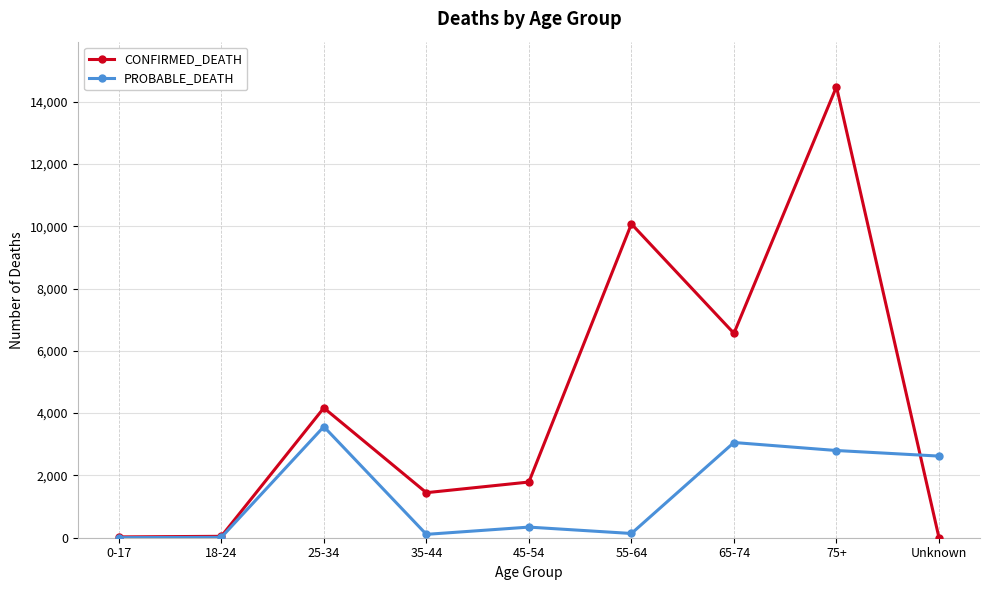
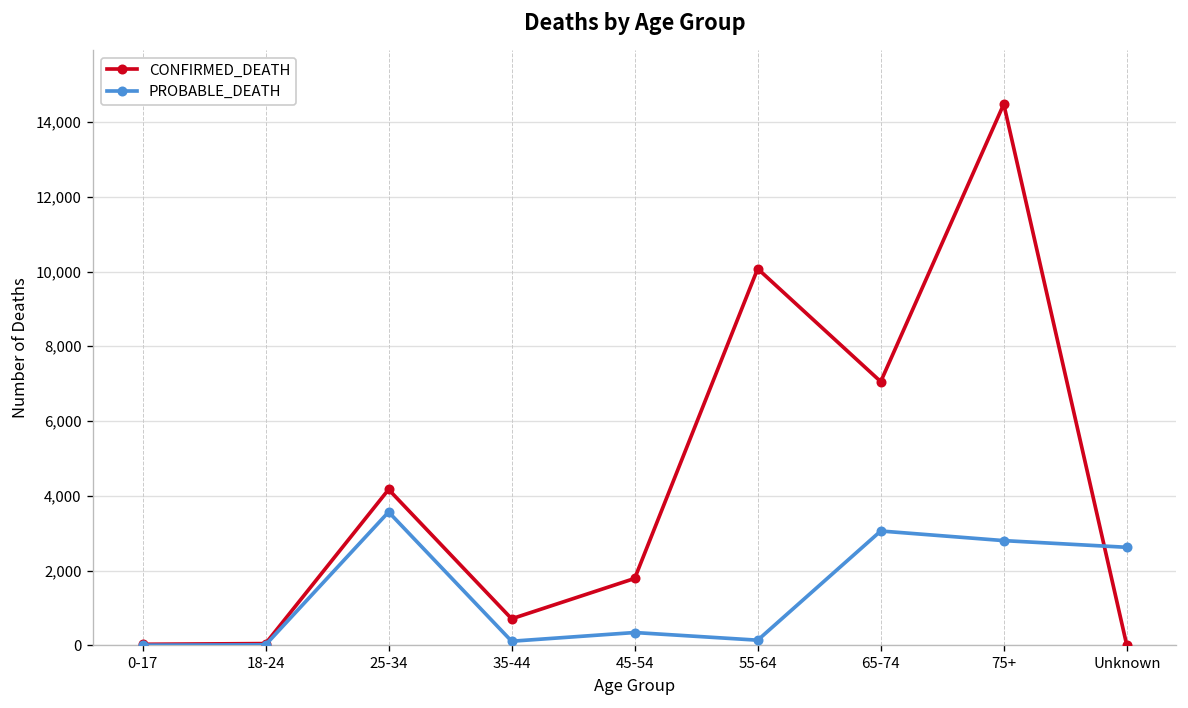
CONFIRMED_DEATH, 35-44: 1,400 -> 700
CONFIRMED_DEATH, 65-74: 6,600 -> 7,100
